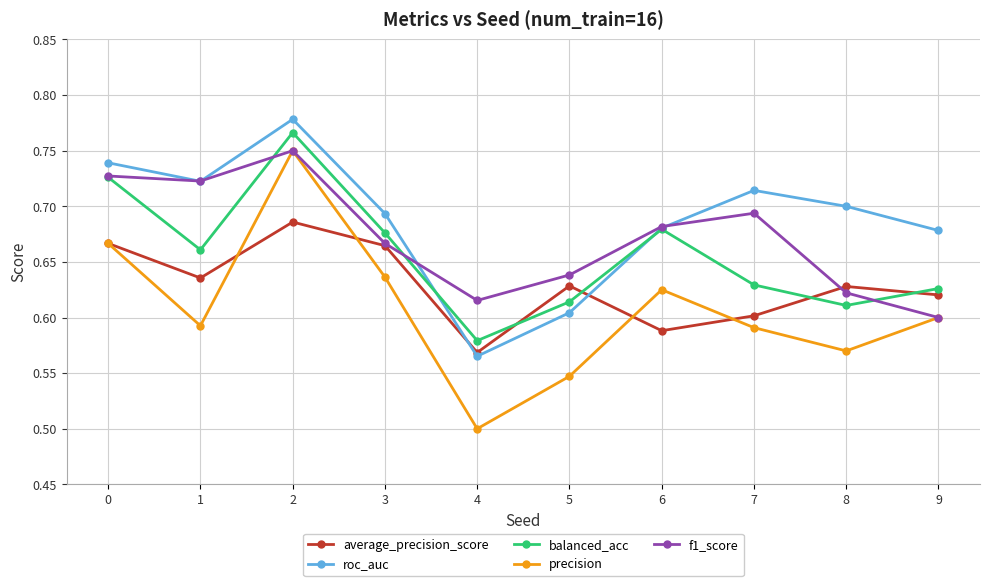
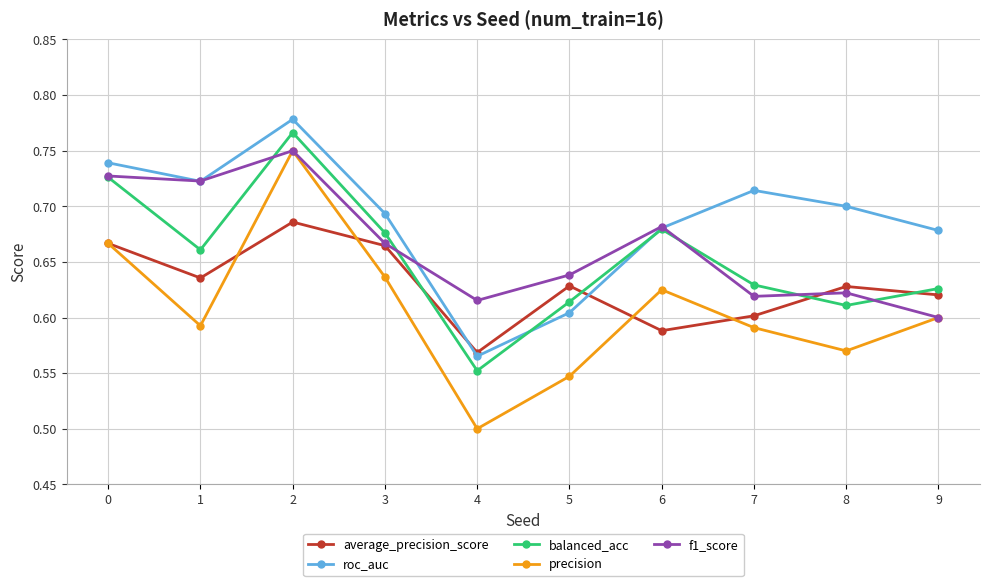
balanced_acc, 4: 0.579 -> 0.552
f1_score, 7: 0.694 -> 0.619
